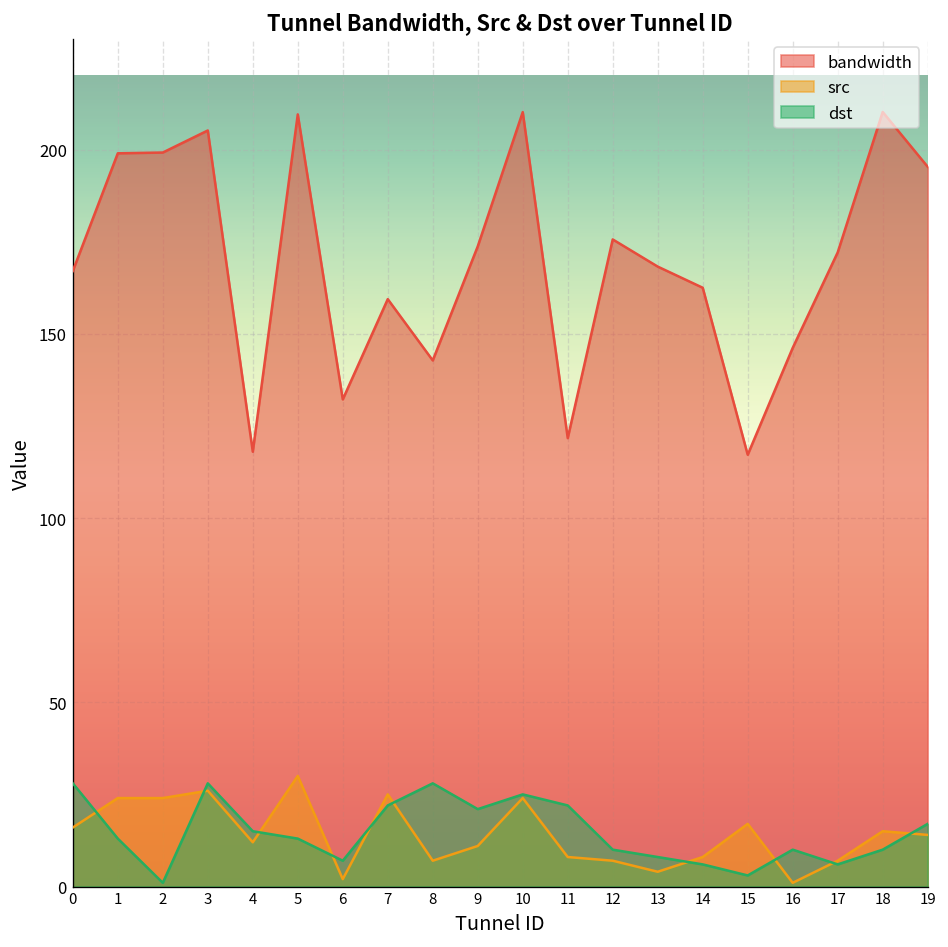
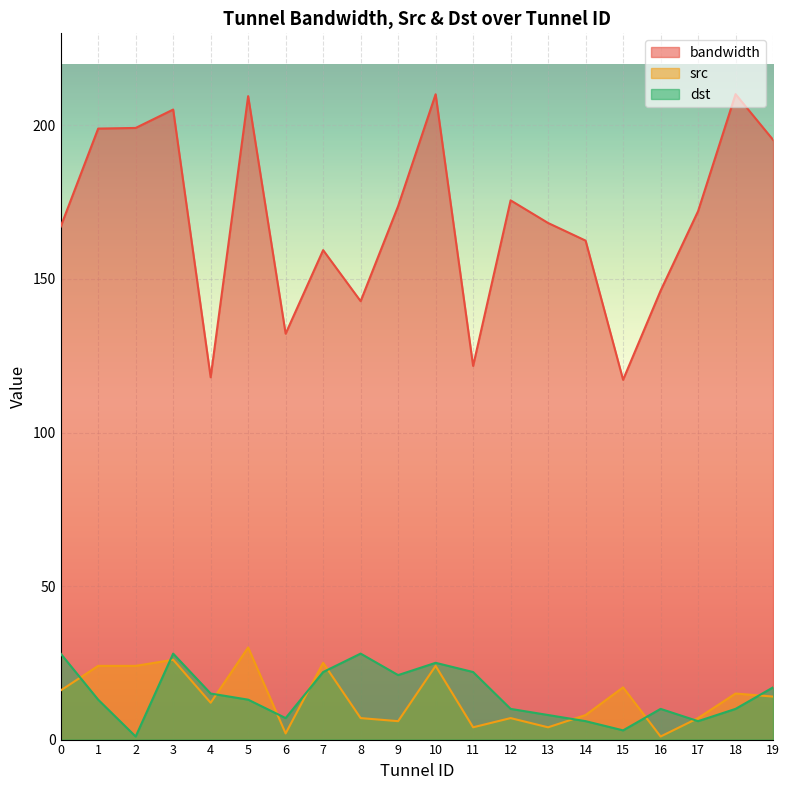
src, 9: 11 -> 6
src, 11: 8 -> 4
